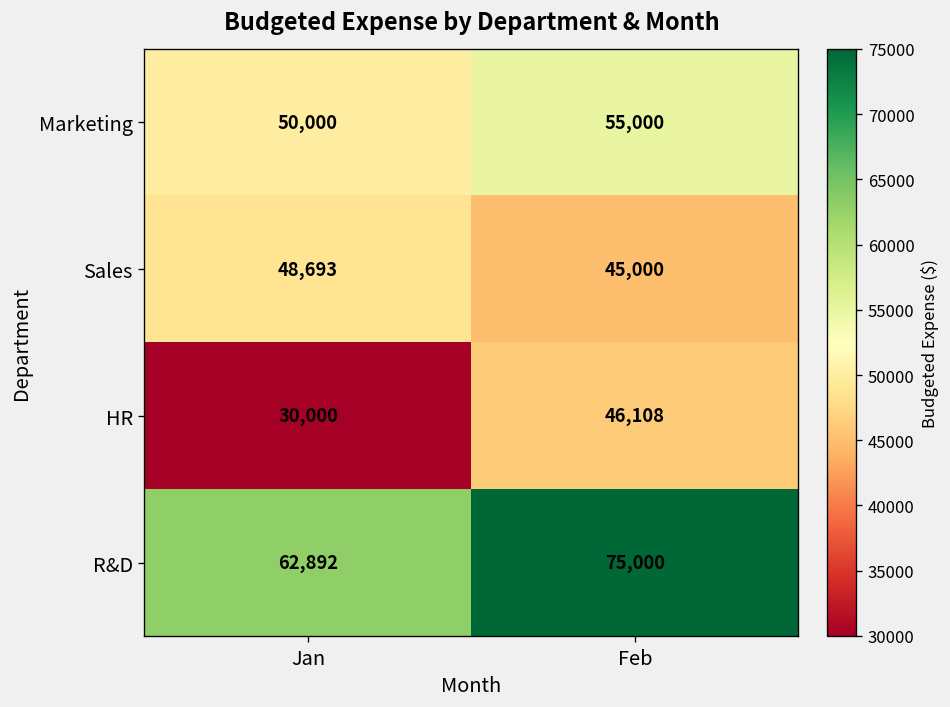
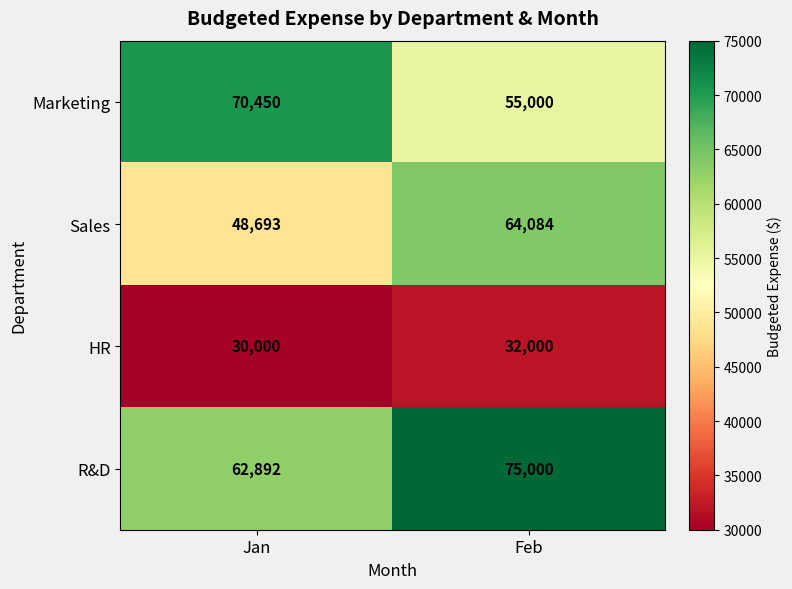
Marketing, Jan: 50,000 -> 70,450
Sales, Feb: 45,000 -> 64,084
HR, Feb: 46,108 -> 32,000
